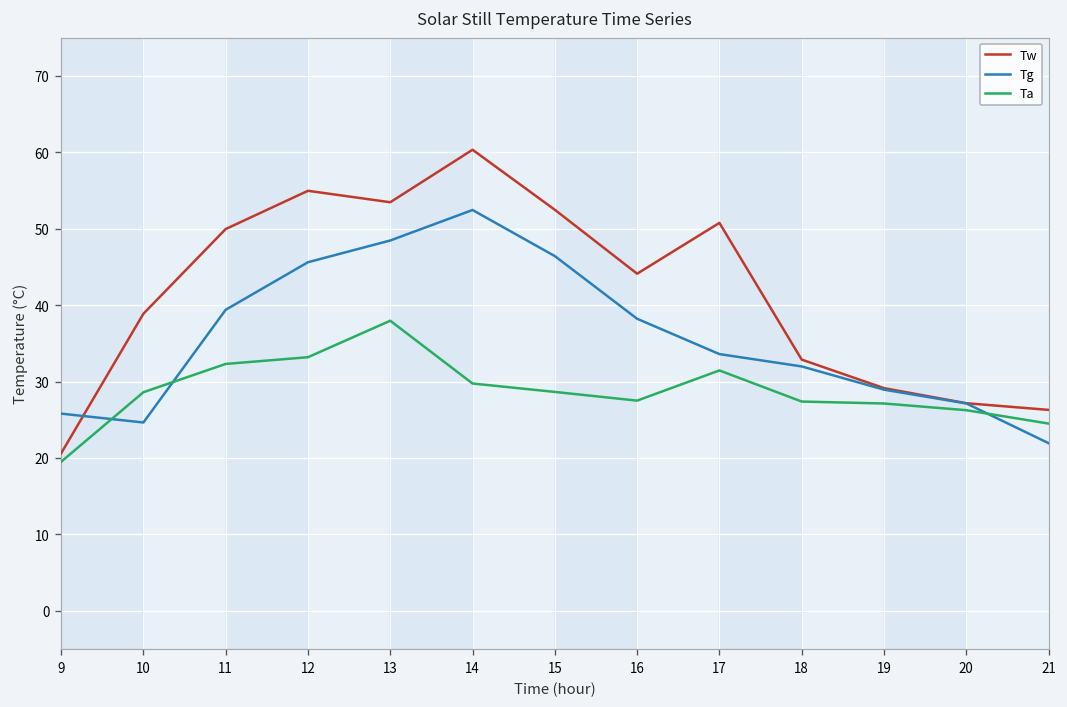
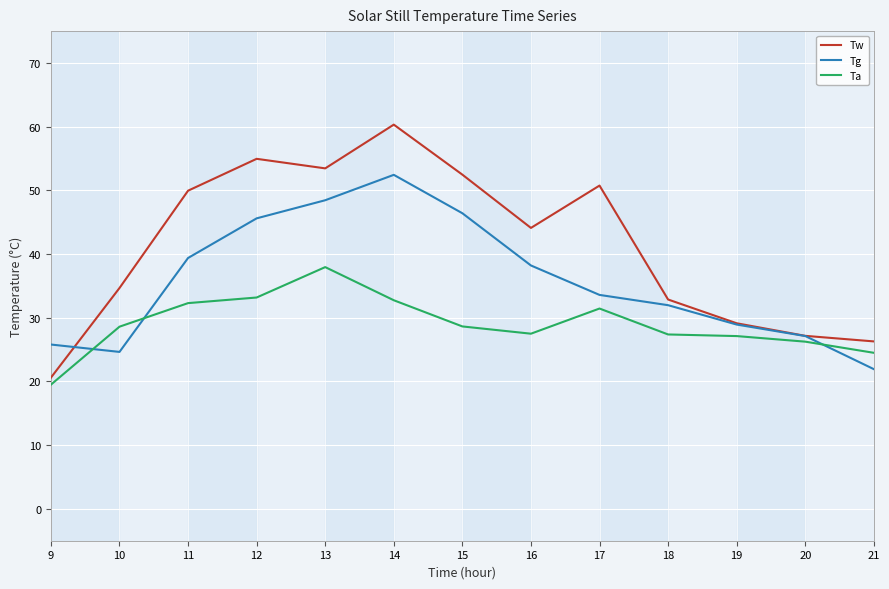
Tw, 10: 39 -> 35
Ta, 14: 30 -> 33
